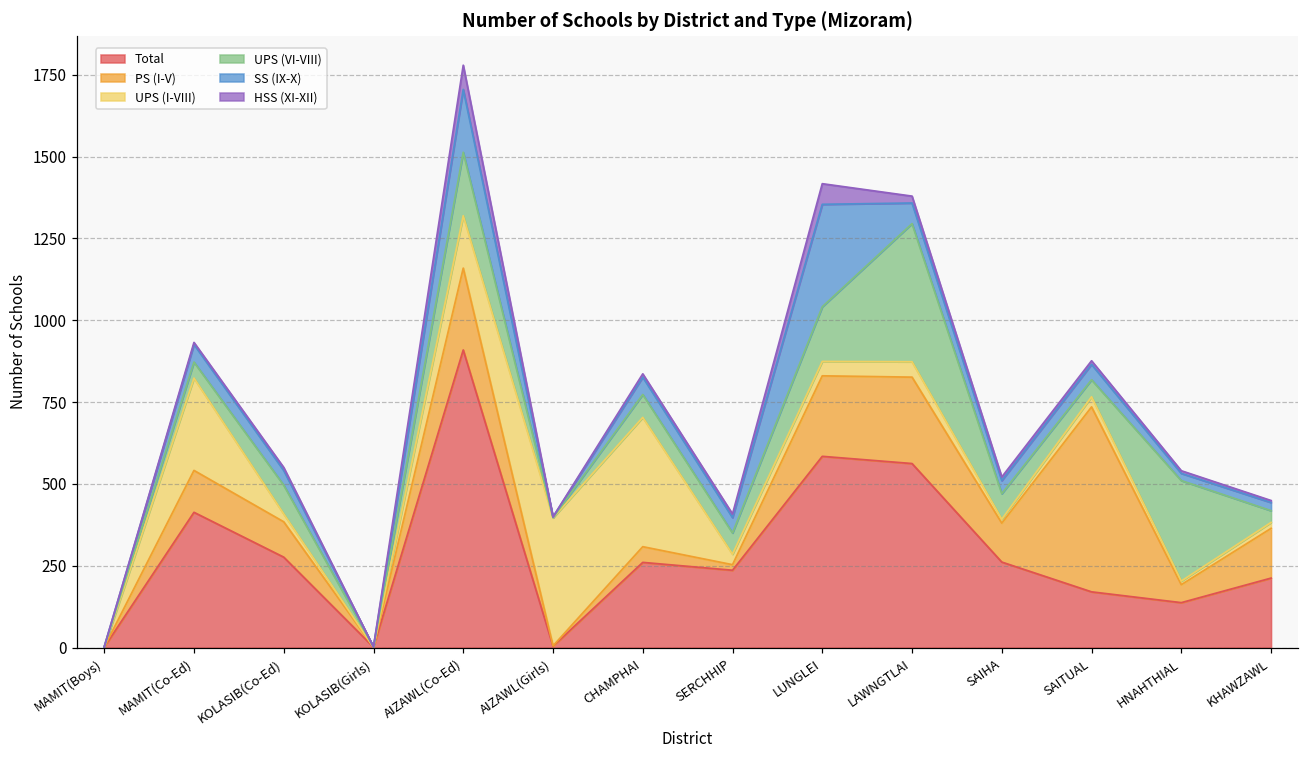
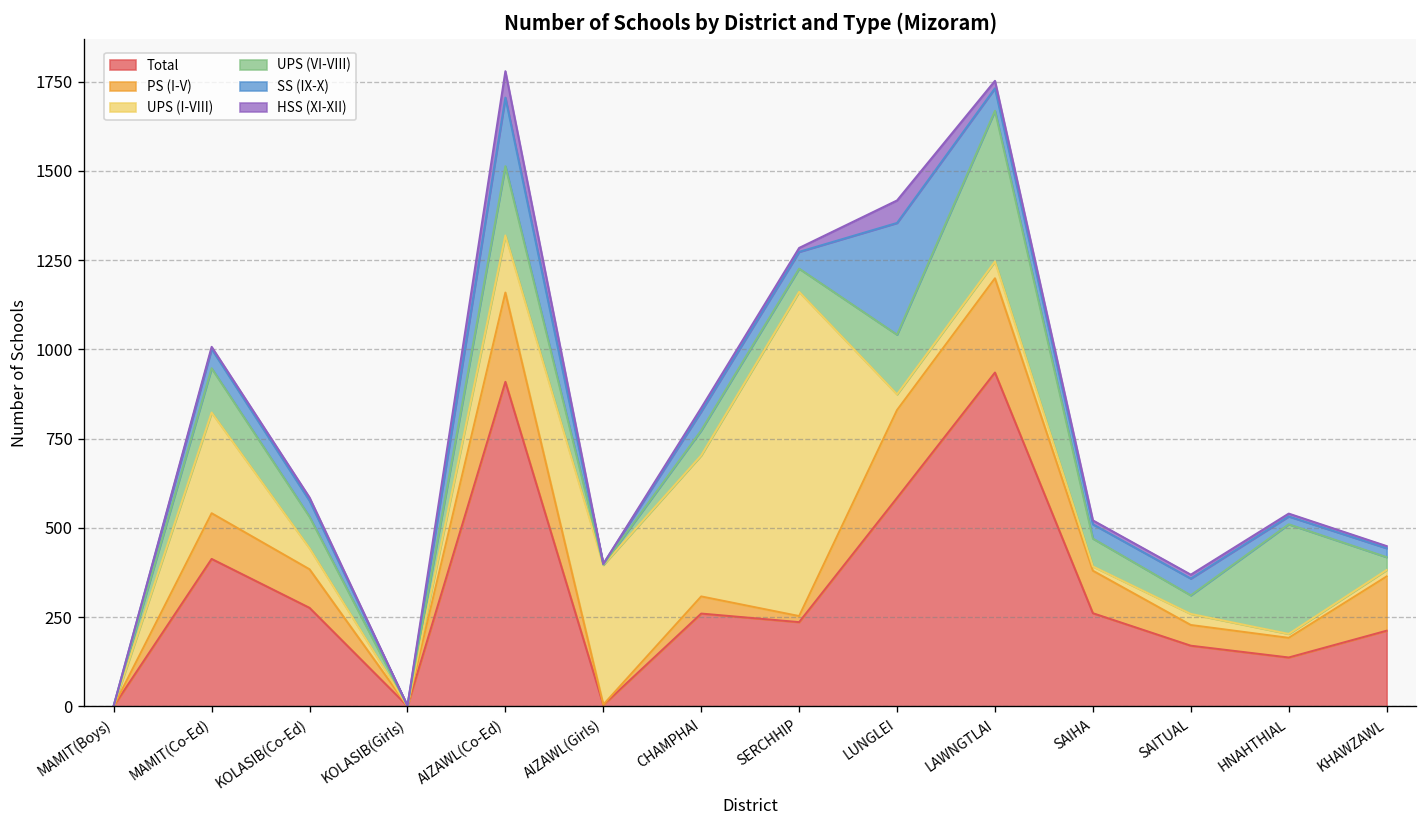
UPS (VI-VIII), MAMIT(Co-Ed): 50 -> 120
UPS (I-VIII), KOLASIB(Co-Ed): 20 -> 60
UPS (I-VIII), SERCHHIP: 30 -> 910
Total, LAWNGTLAI: 560 -> 940
PS (I-V), SAITUAL: 570 -> 60
